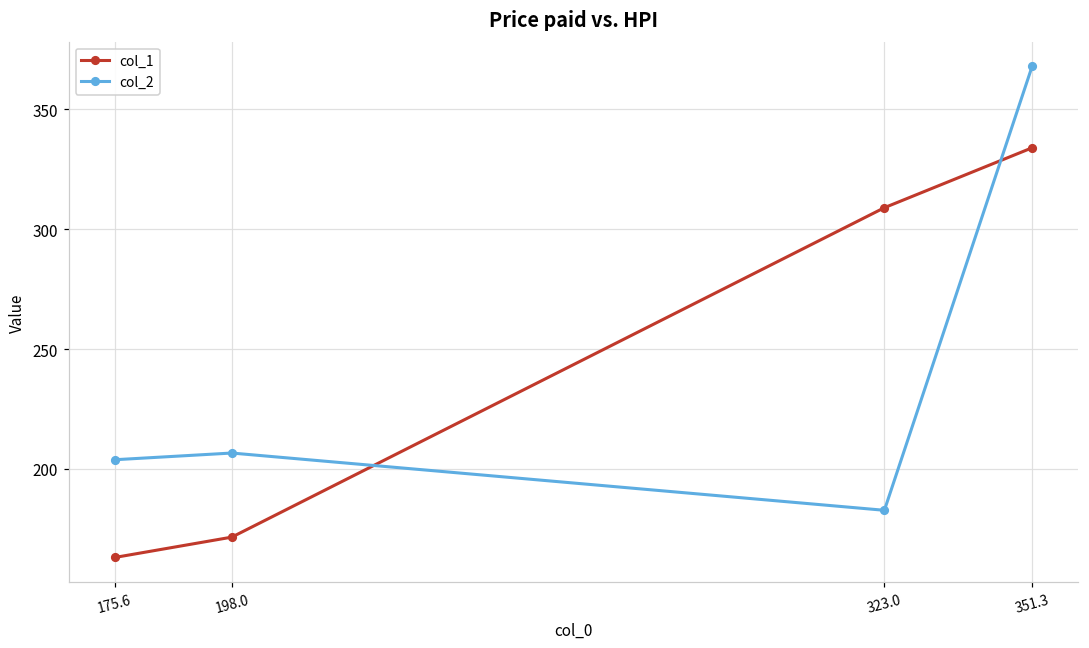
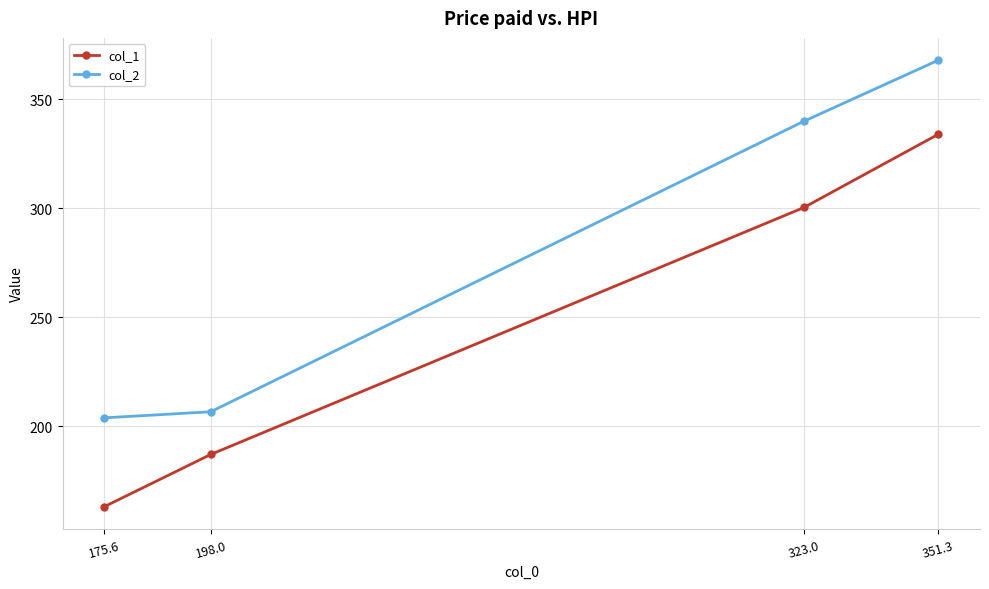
col_1, 198.0: 172 -> 187
col_1, 323.0: 309 -> 300
col_2, 323.0: 183 -> 340
